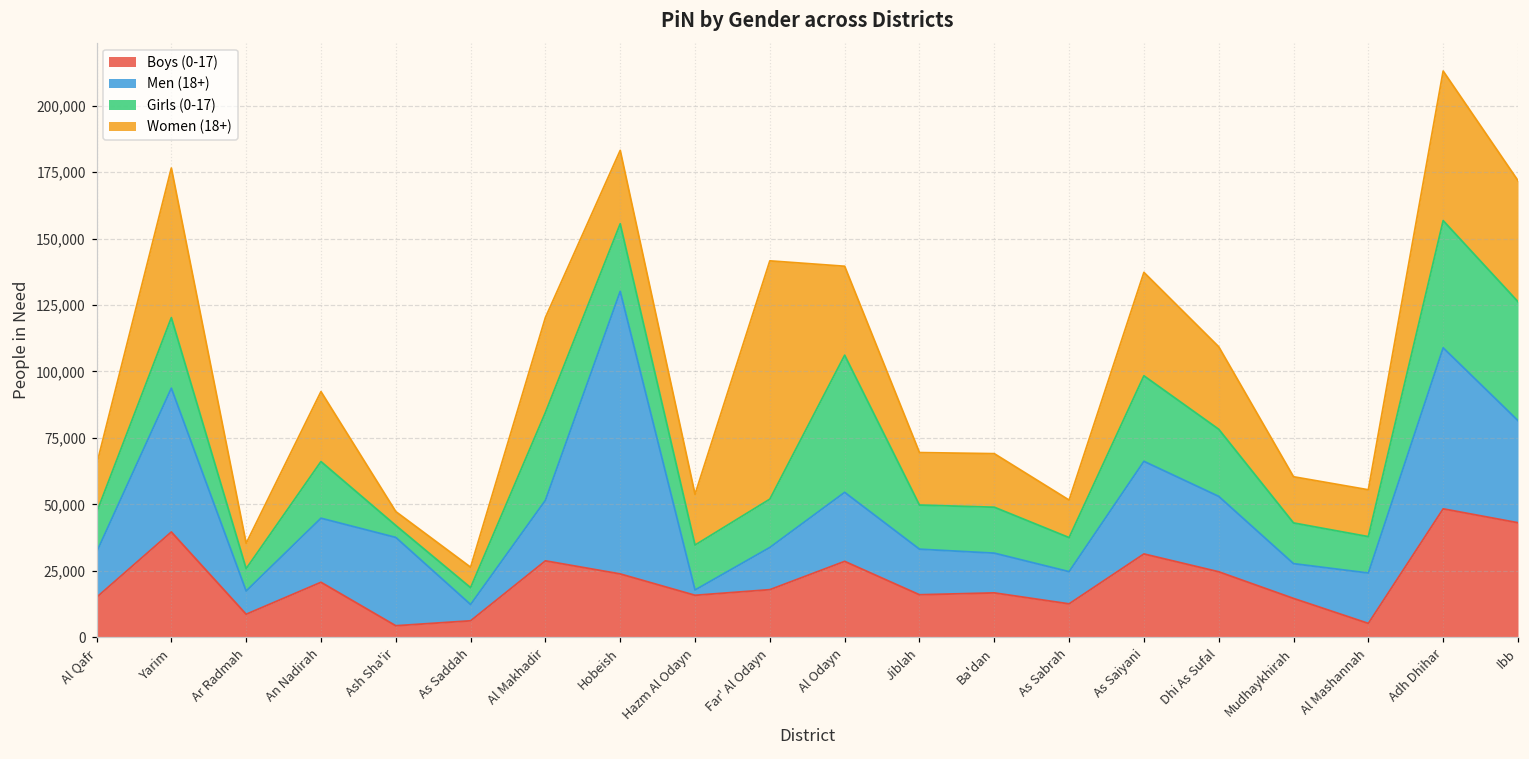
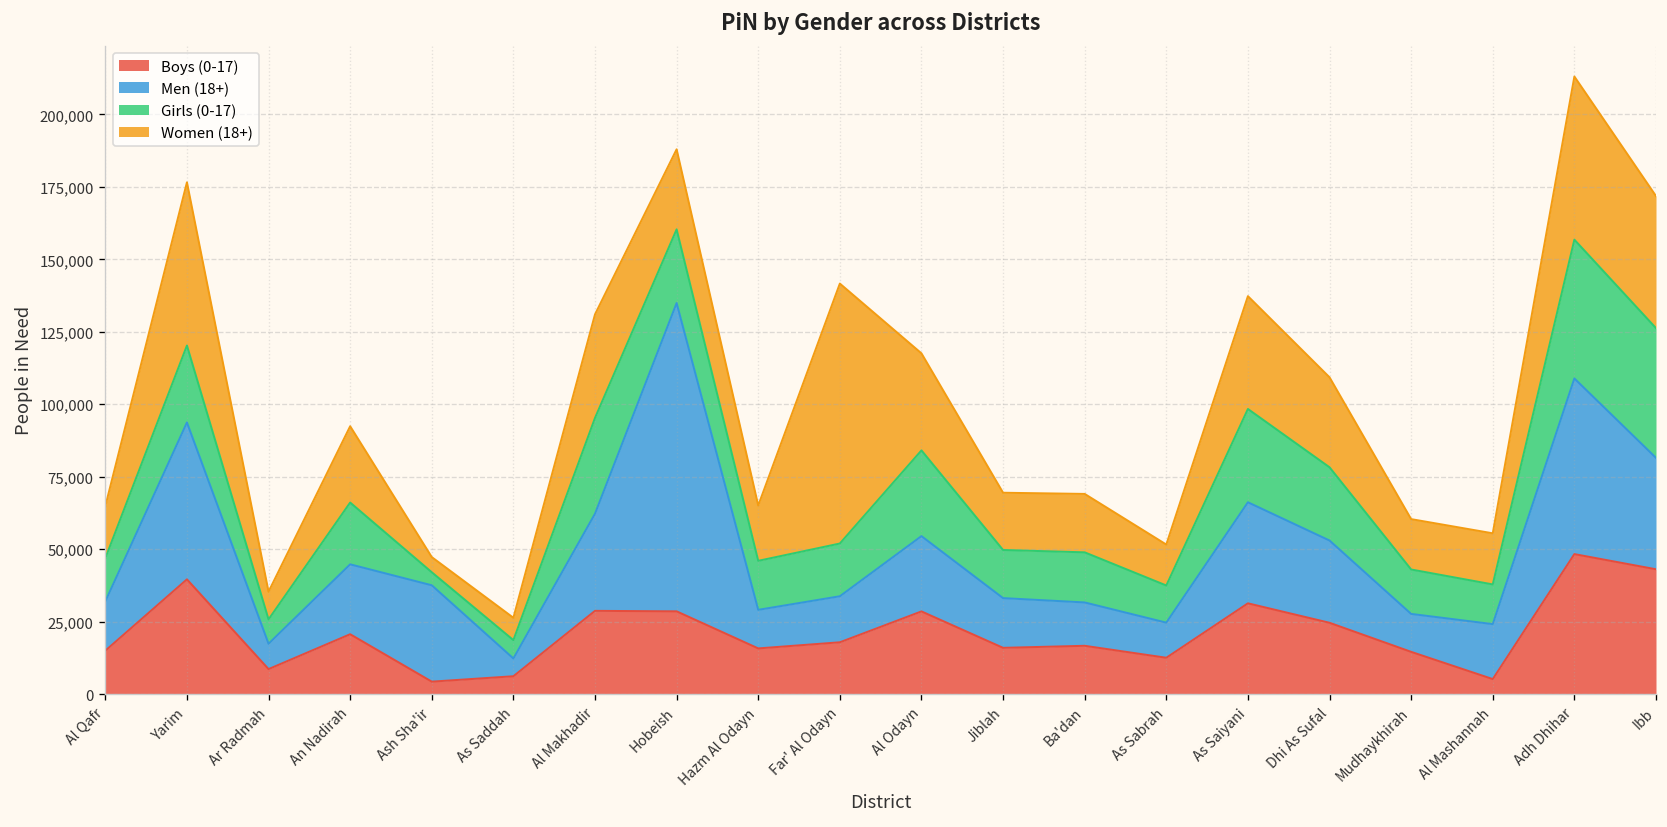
Men (18+), Al Makhadir: 23,000 -> 34,000
Boys (0-17), Hobeish: 24,000 -> 29,000
Men (18+), Hazm Al Odayn: 2,000 -> 13,000
Girls (0-17), Al Odayn: 52,000 -> 30,000
